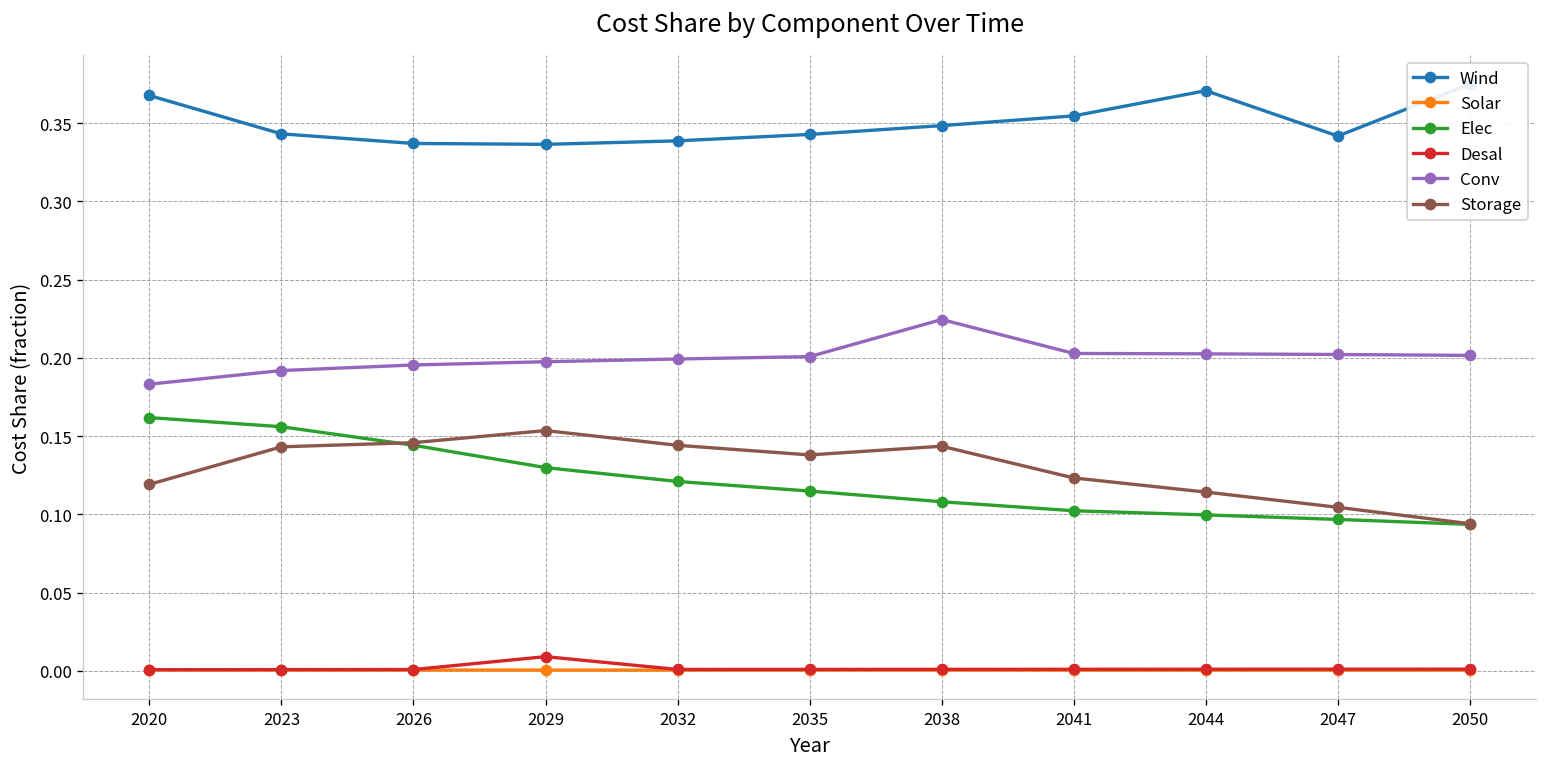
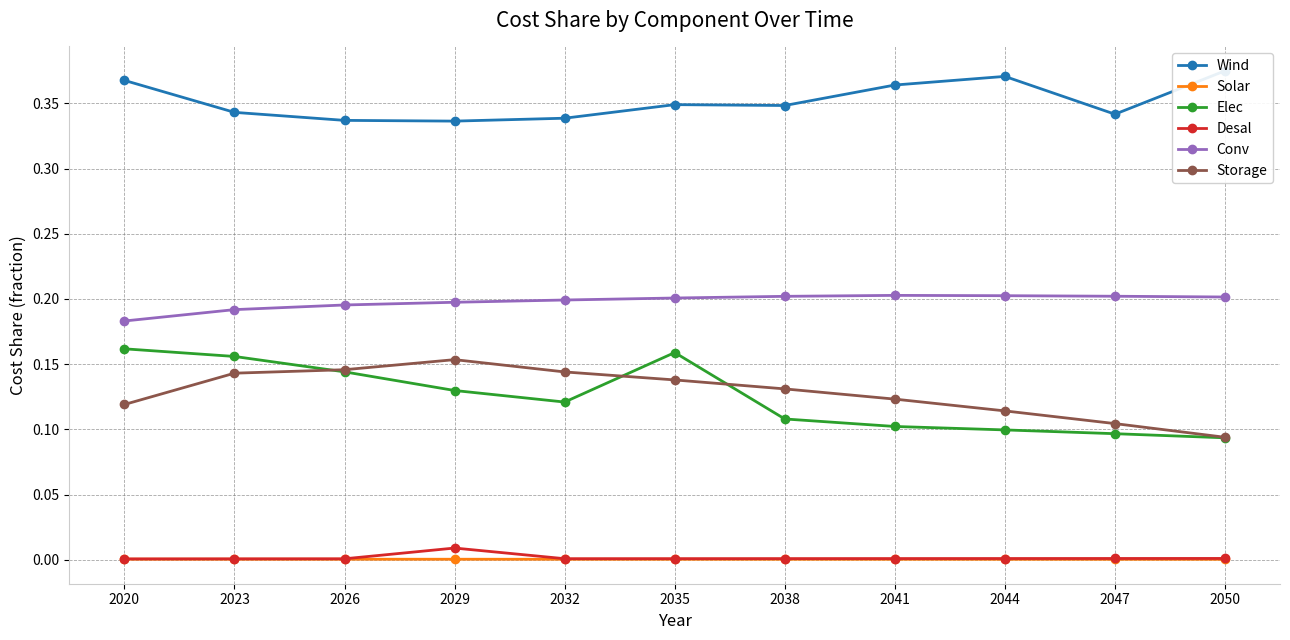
Wind, 2035: 0.343 -> 0.349
Elec, 2035: 0.115 -> 0.159
Conv, 2038: 0.224 -> 0.202
Storage, 2038: 0.143 -> 0.131
Wind, 2041: 0.355 -> 0.364
